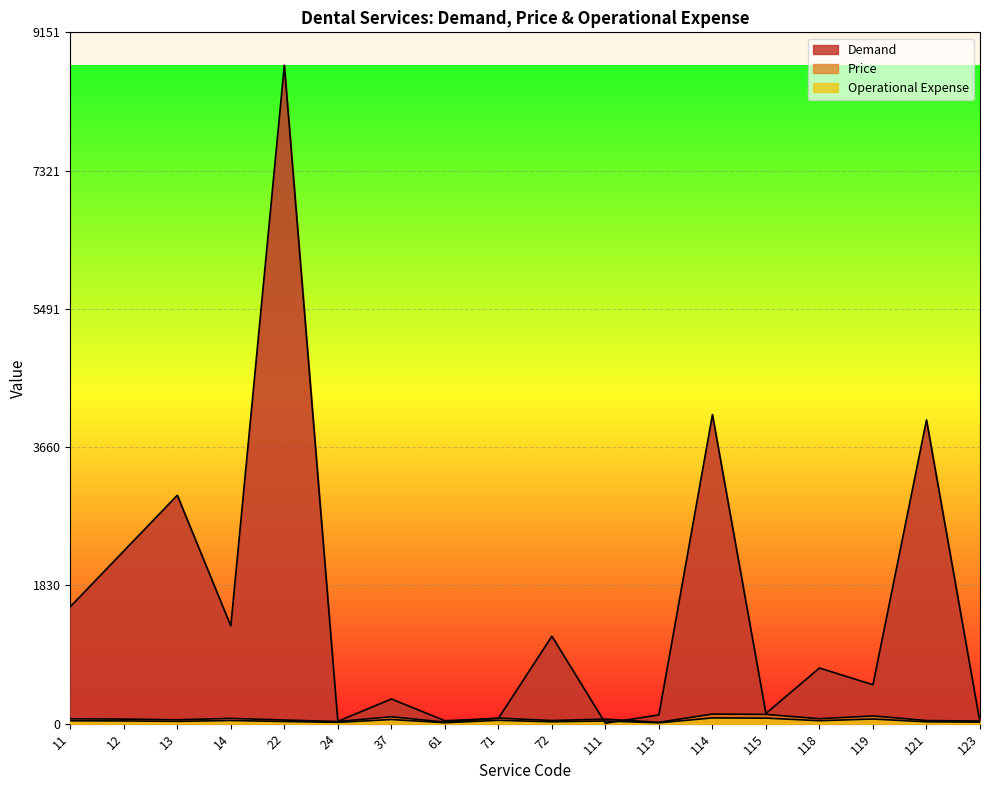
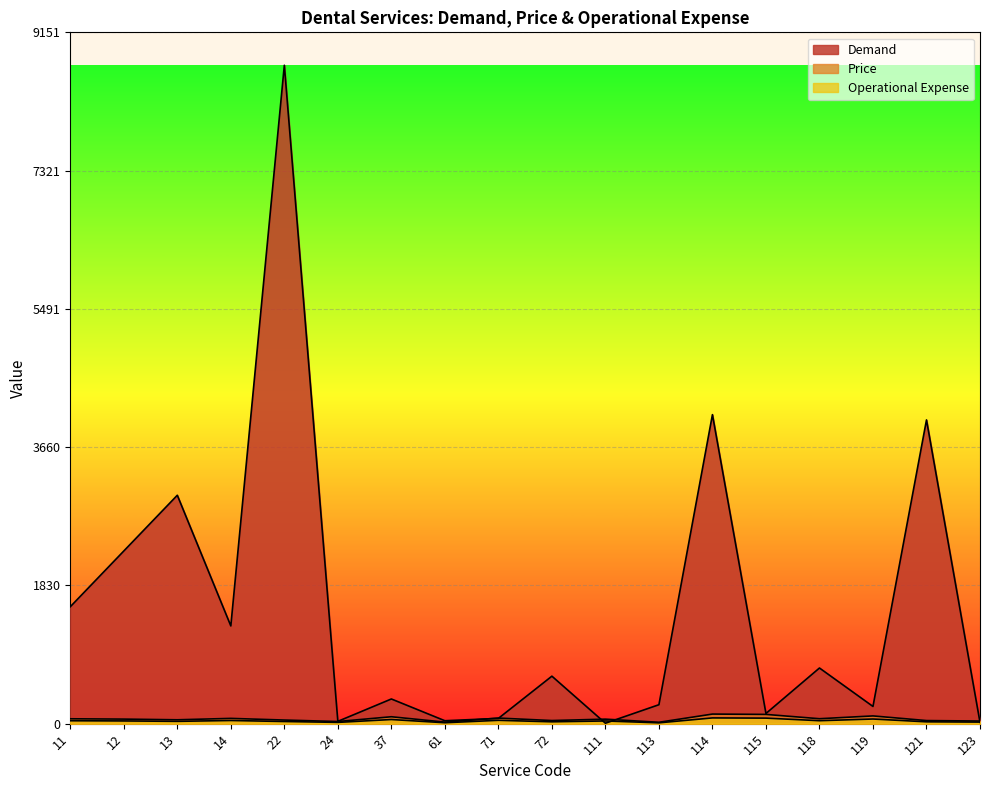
Demand, 72: 1200 -> 600
Demand, 113: 100 -> 300
Demand, 119: 500 -> 200
